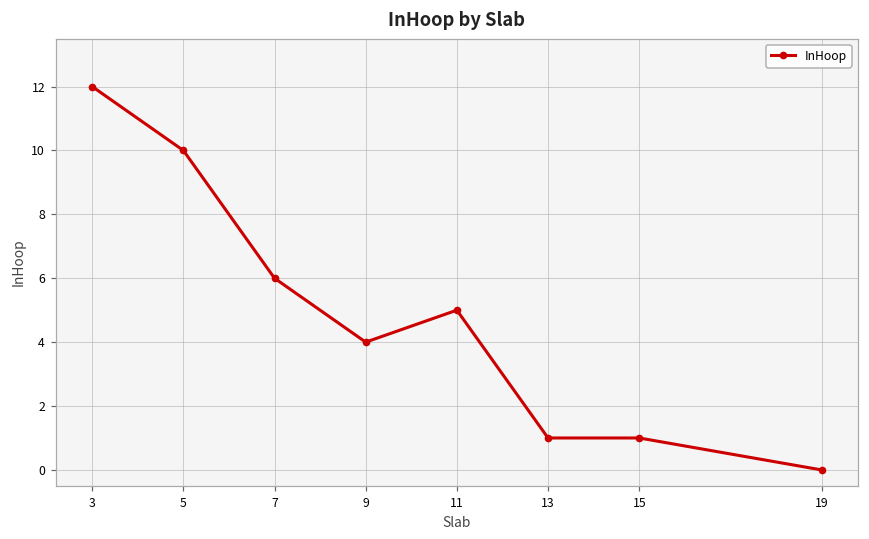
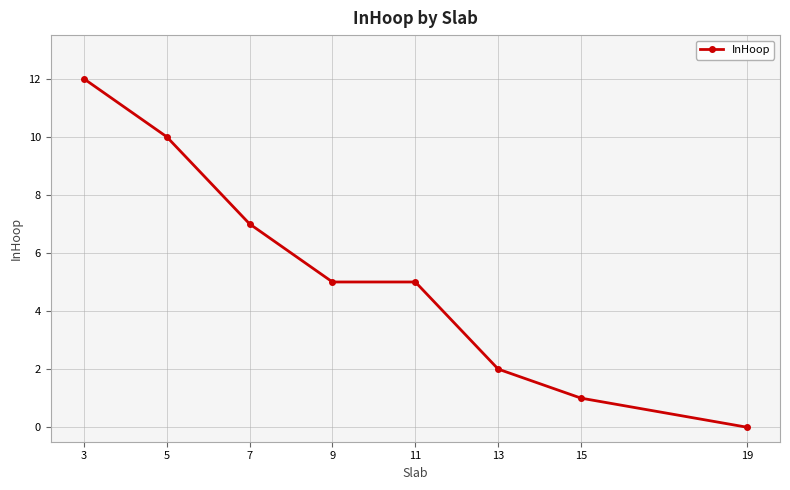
7: 6 -> 7
9: 4 -> 5
13: 1 -> 2
